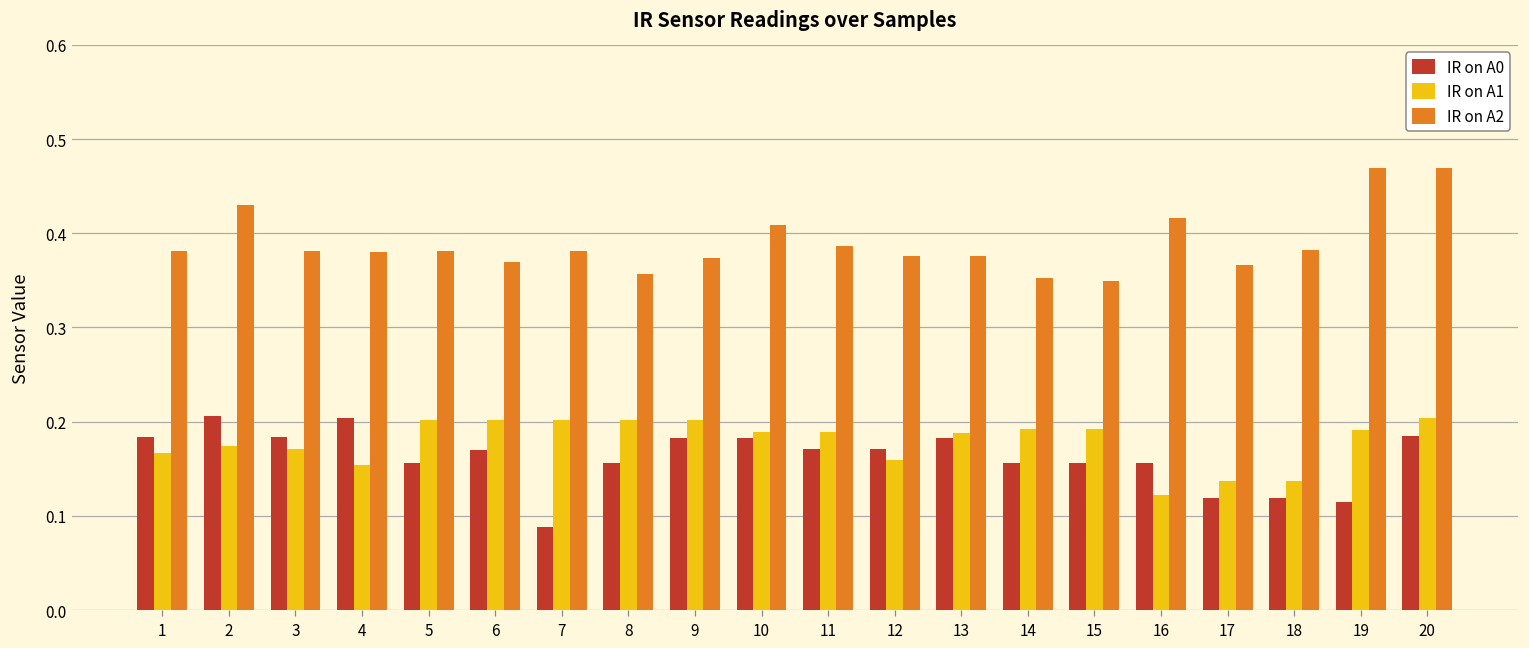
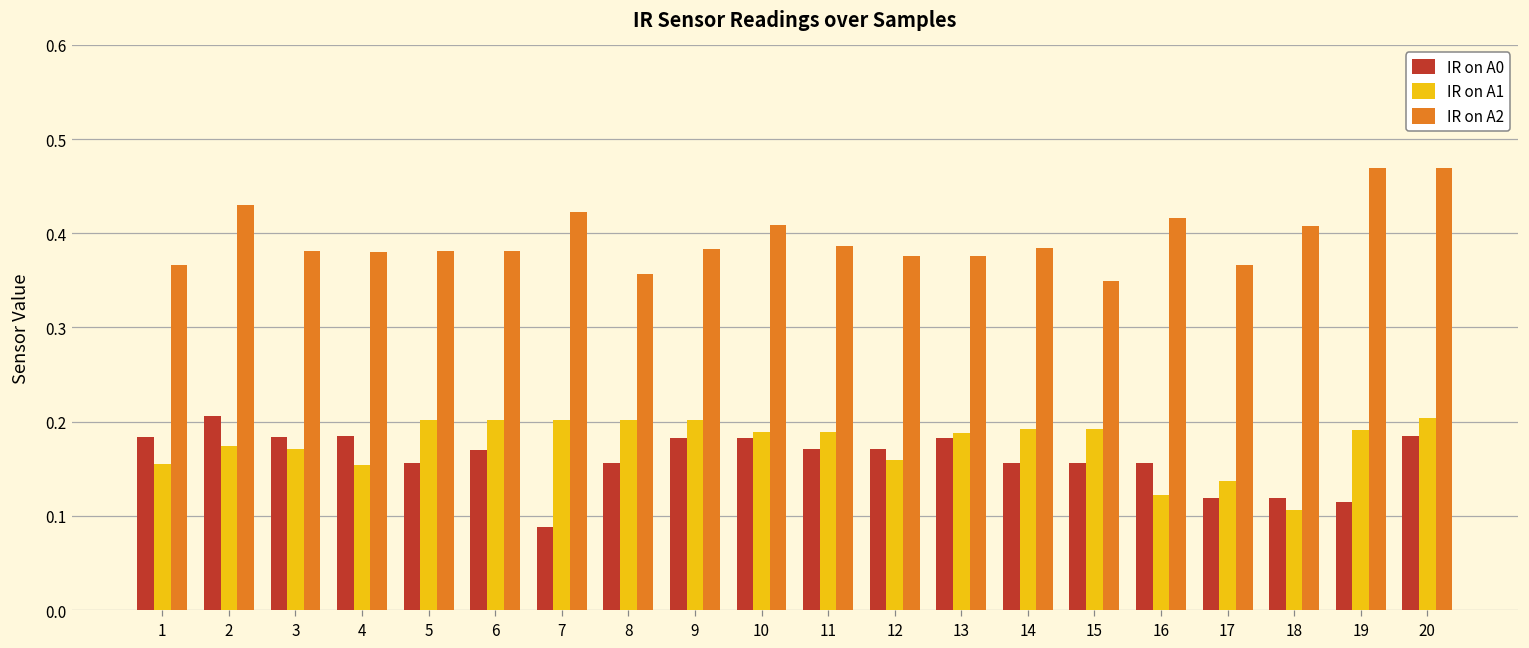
IR on A1, 1: 0.17 -> 0.16
IR on A2, 1: 0.38 -> 0.37
IR on A0, 4: 0.20 -> 0.18
IR on A2, 6: 0.37 -> 0.38
IR on A2, 7: 0.38 -> 0.42
IR on A2, 9: 0.37 -> 0.38
IR on A2, 14: 0.35 -> 0.38
IR on A1, 18: 0.14 -> 0.11
IR on A2, 18: 0.38 -> 0.41
